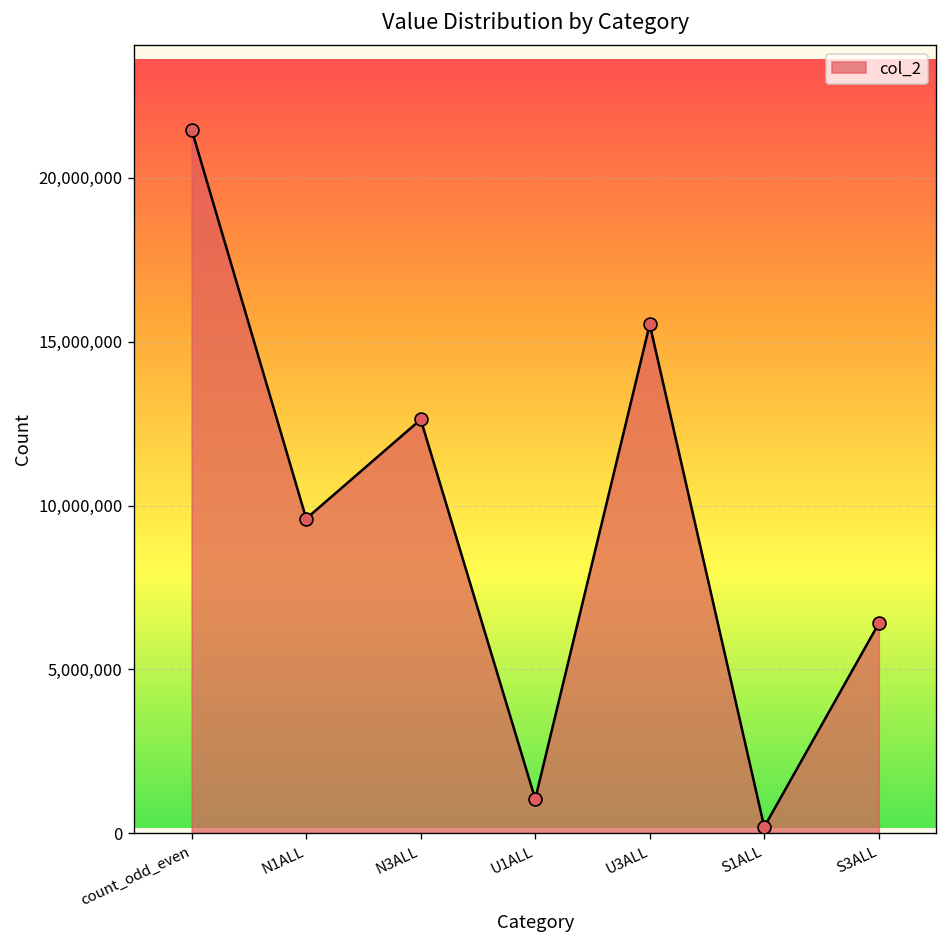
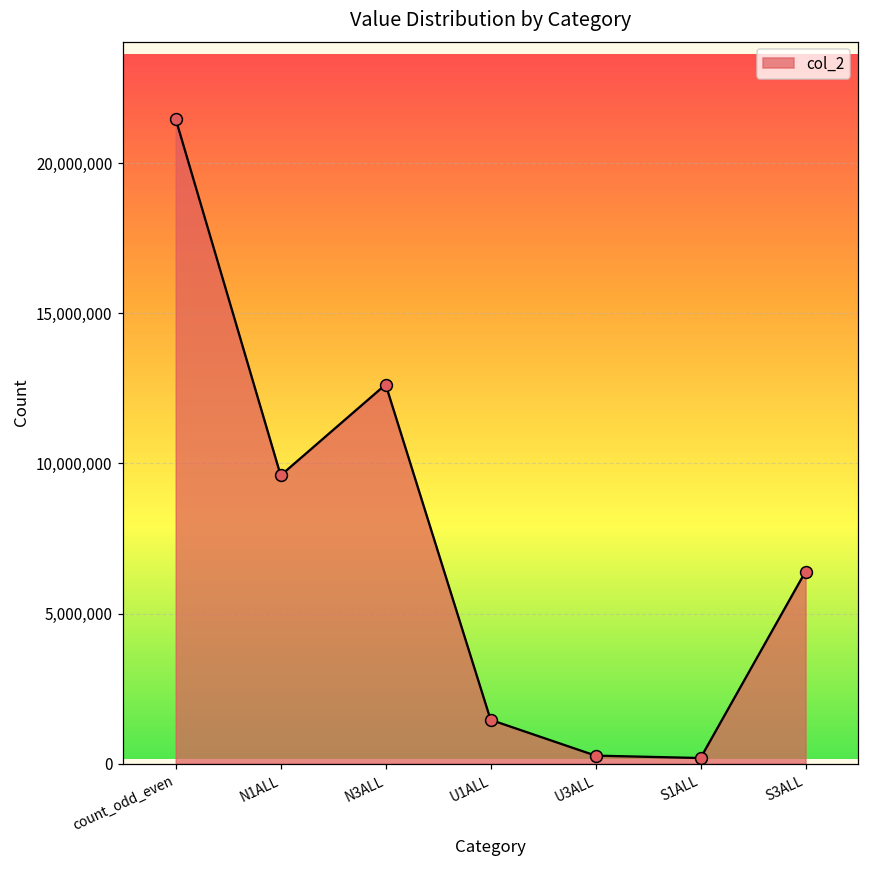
U1ALL: 1,000,000 -> 1,500,000
U3ALL: 15,500,000 -> 300,000
